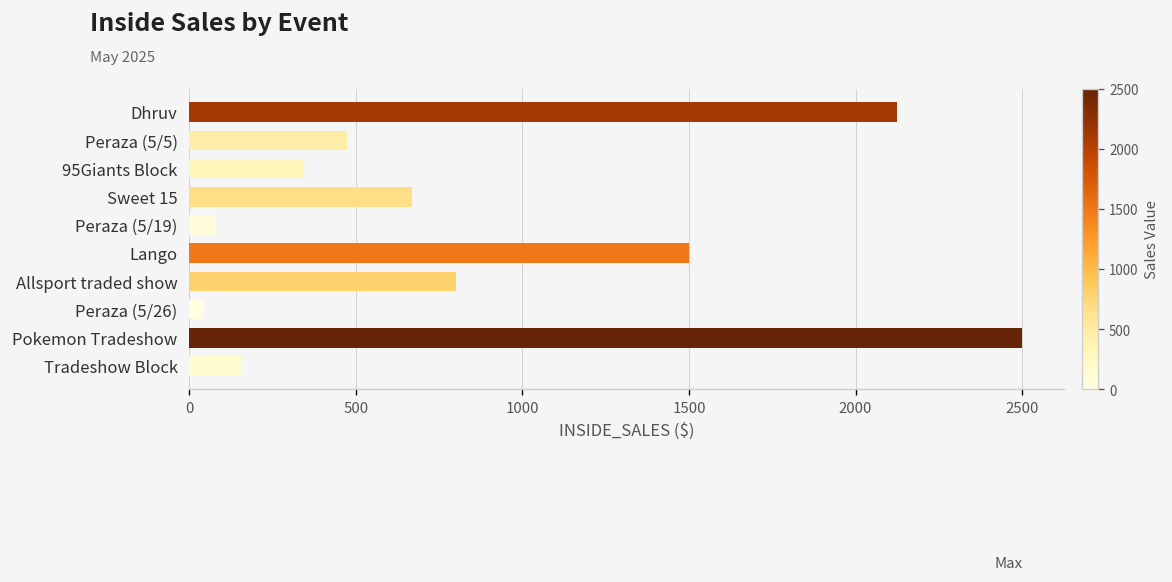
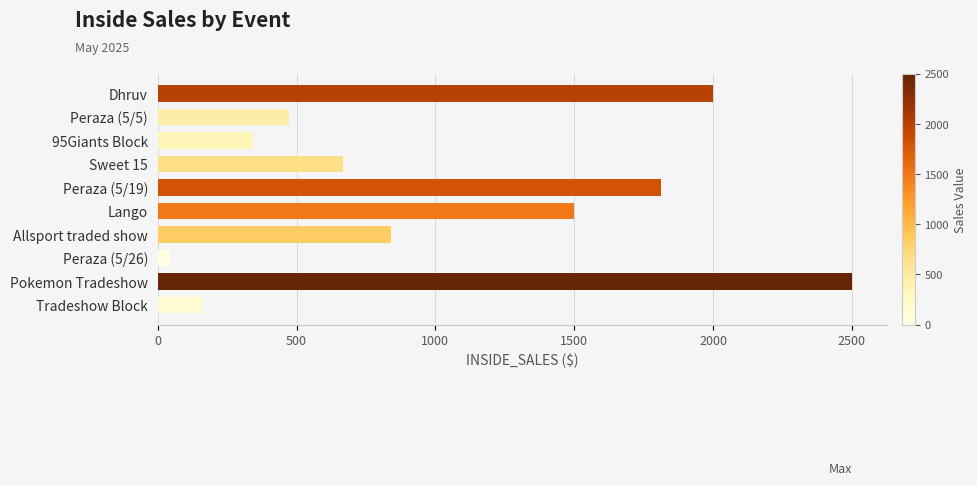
Dhruv: 2120 -> 2000
Peraza (5/19): 80 -> 1810
Allsport traded show: 800 -> 840
